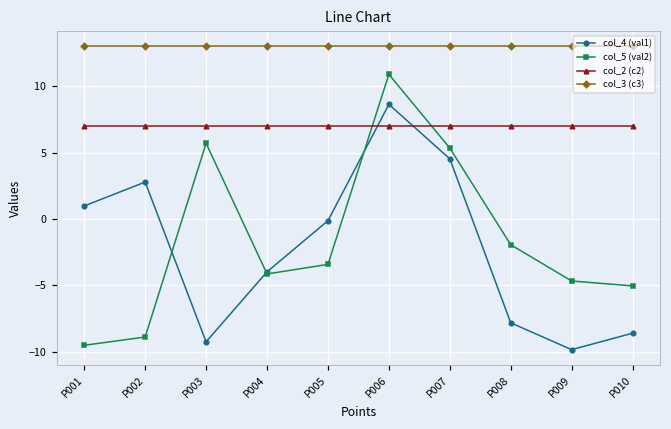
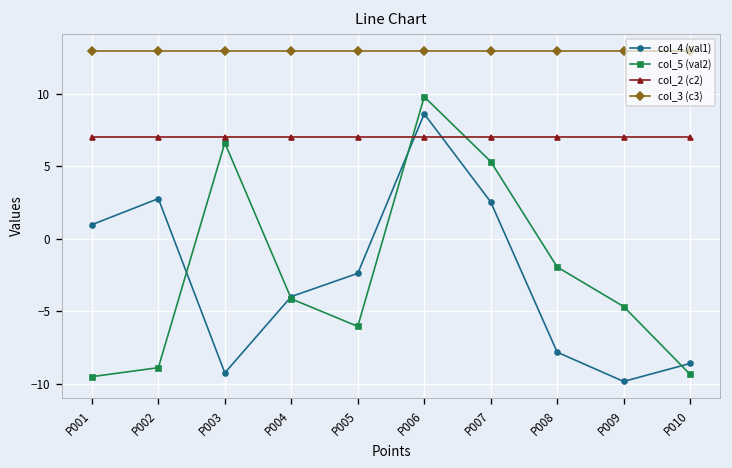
col_5 (val2), P003: 5.7 -> 6.6
col_4 (val1), P005: -0.1 -> -2.4
col_5 (val2), P005: -3.4 -> -6.0
col_5 (val2), P006: 10.9 -> 9.8
col_4 (val1), P007: 4.5 -> 2.6
col_5 (val2), P010: -5.0 -> -9.4
